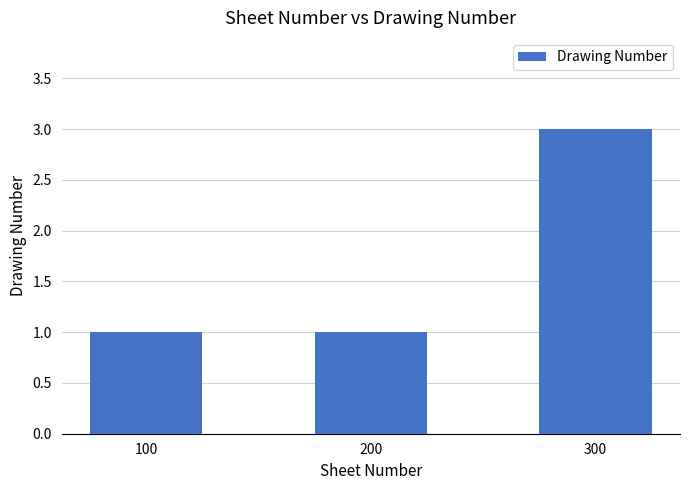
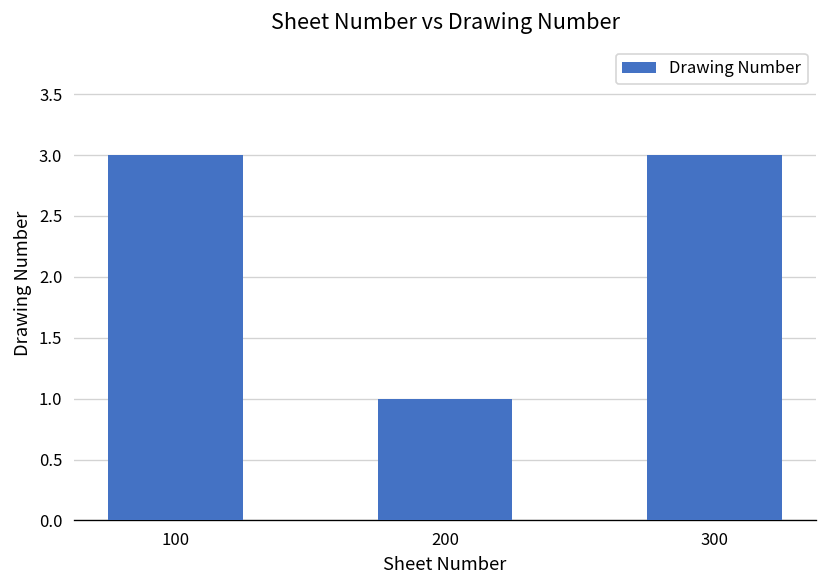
100: 1 -> 3
